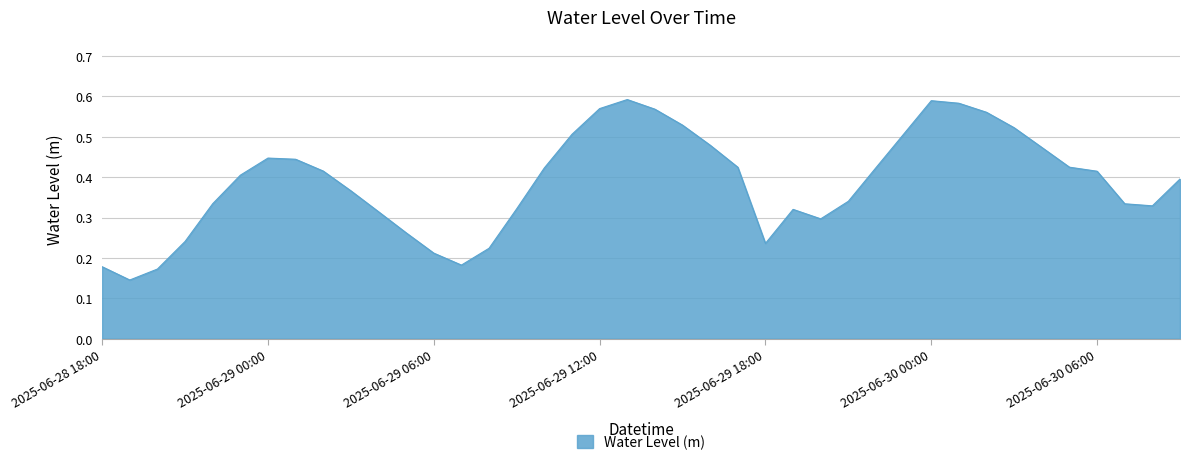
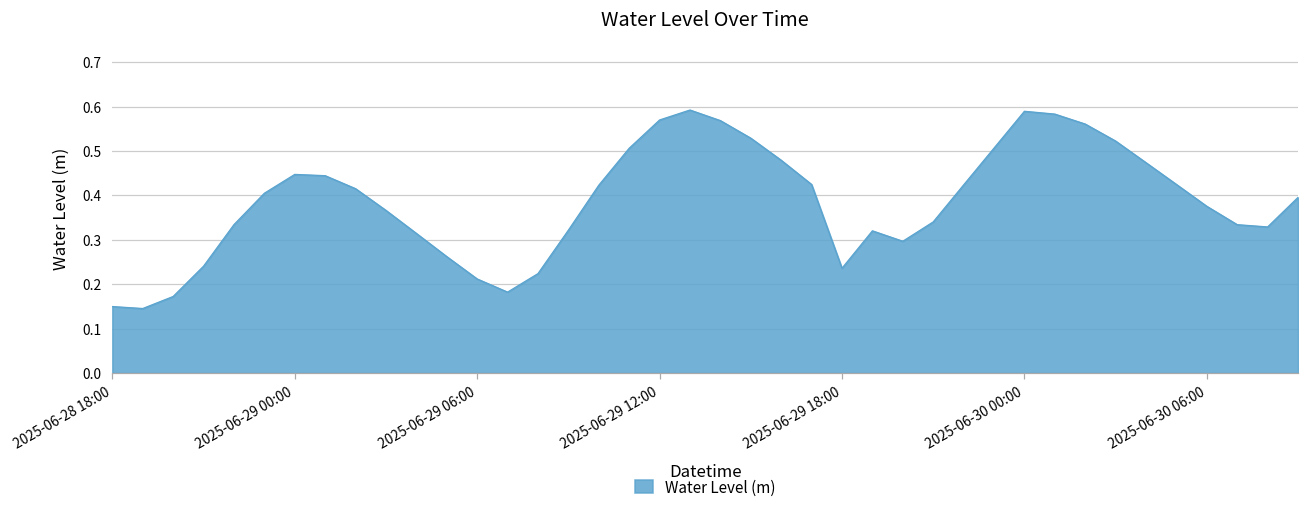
2025-06-28 18:00: 0.18 -> 0.15
2025-06-30 06:00: 0.41 -> 0.38
